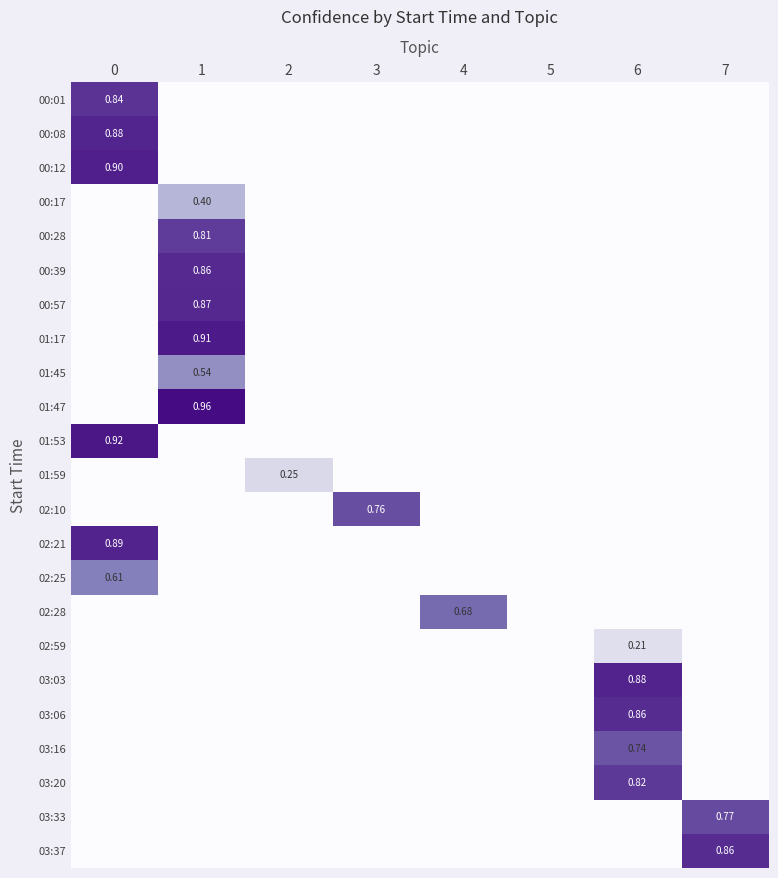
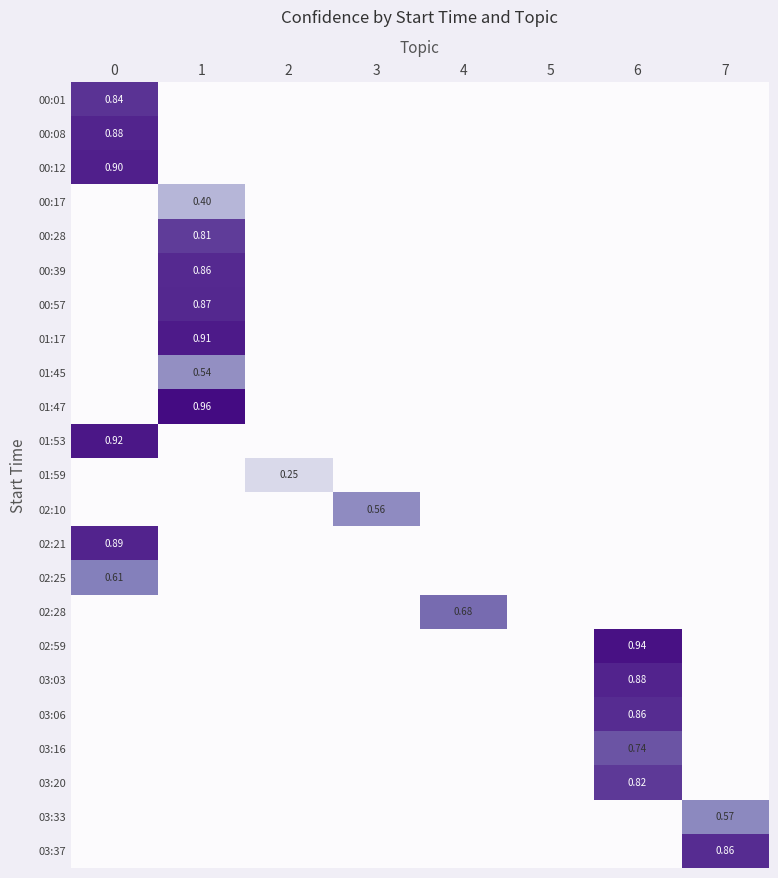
02:10, 3: 0.76 -> 0.56
02:59, 6: 0.21 -> 0.94
03:33, 7: 0.77 -> 0.57
